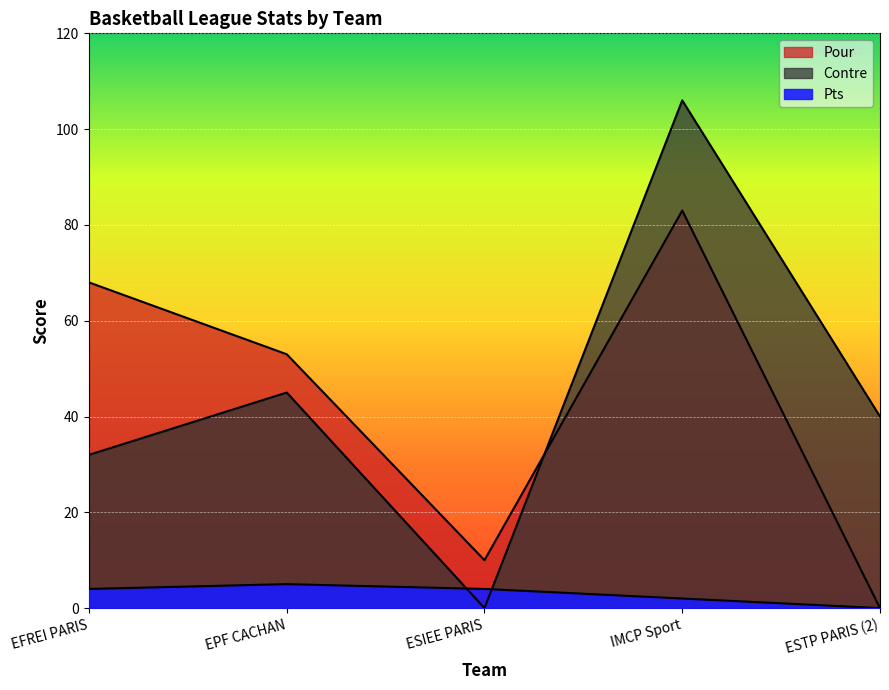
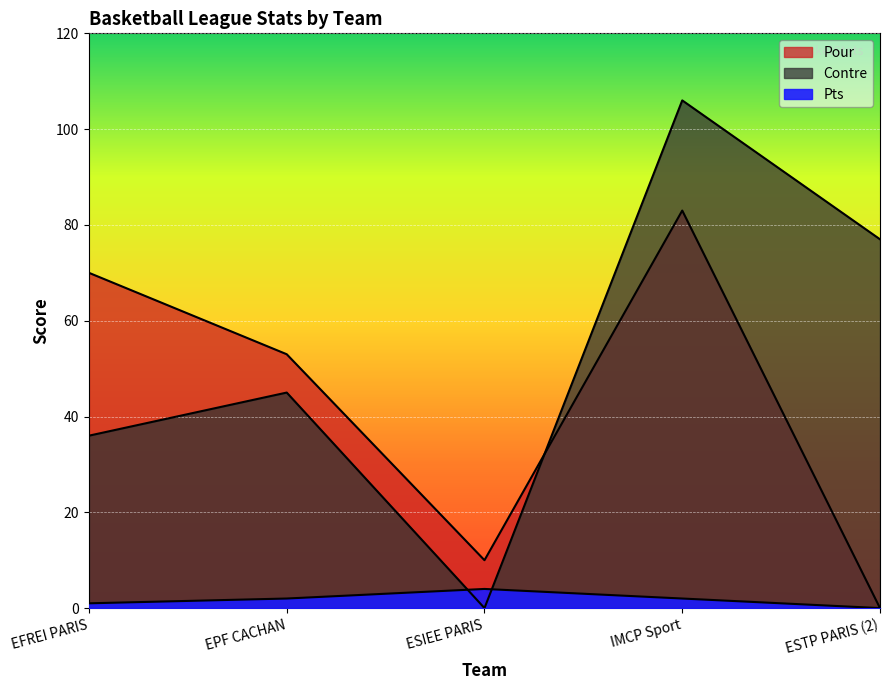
Pour, EFREI PARIS: 68 -> 70
Contre, EFREI PARIS: 32 -> 36
Pts, EFREI PARIS: 4 -> 1
Pts, EPF CACHAN: 5 -> 2
Contre, ESTP PARIS (2): 40 -> 77
